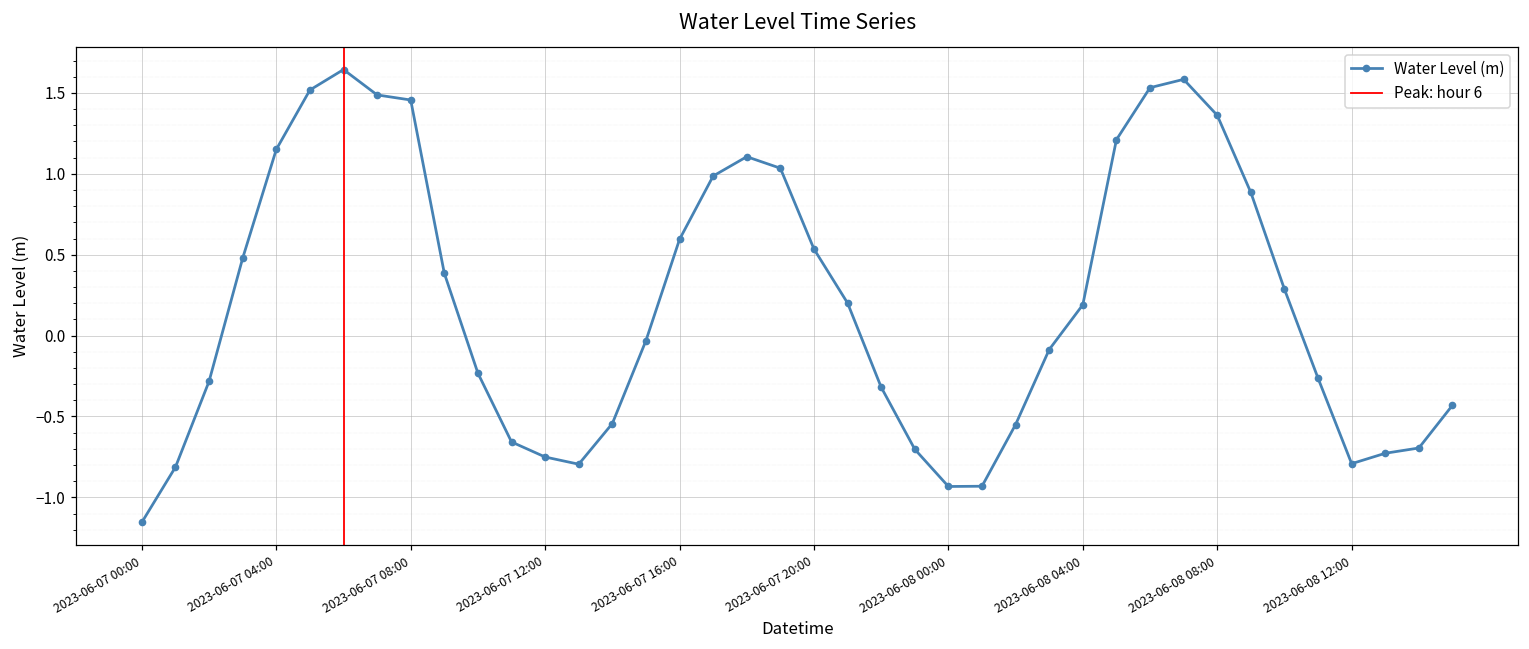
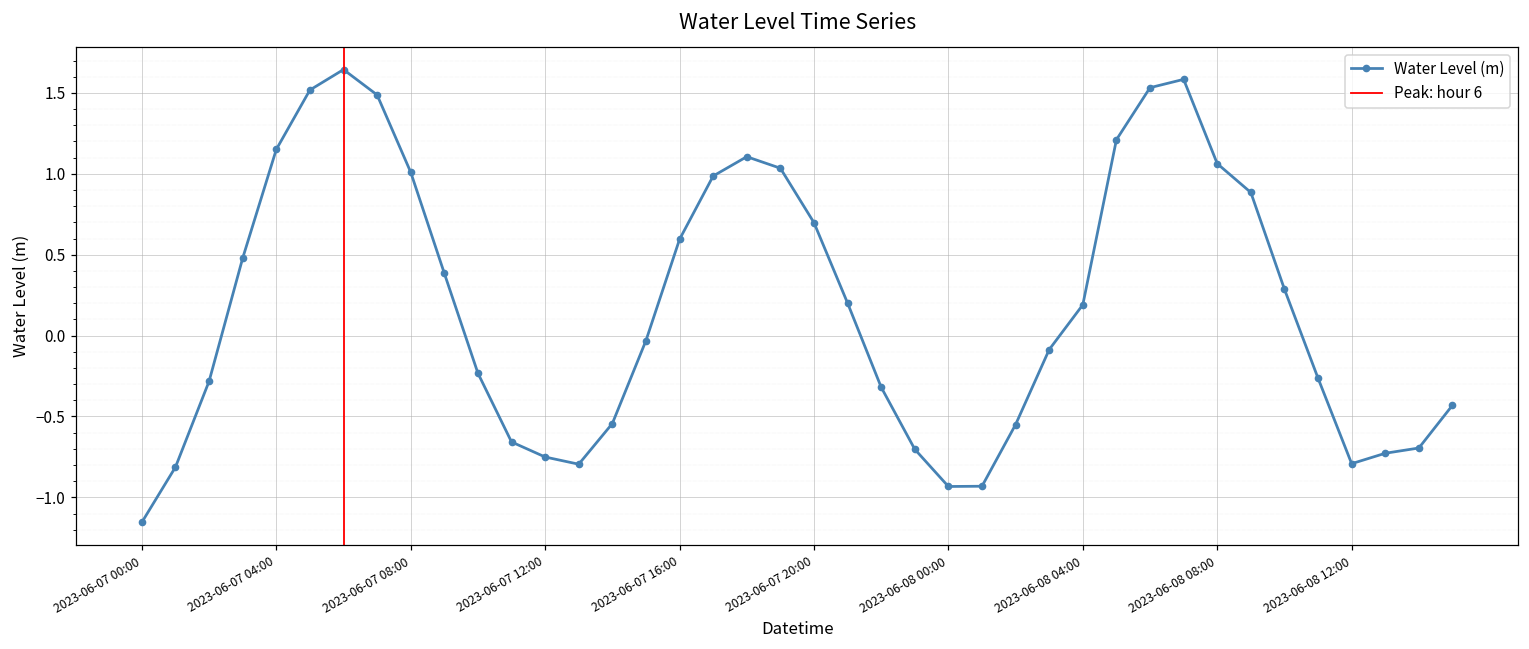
2023-06-07 08:00: 1.46 -> 1.01
2023-06-07 20:00: 0.53 -> 0.70
2023-06-08 08:00: 1.36 -> 1.06
